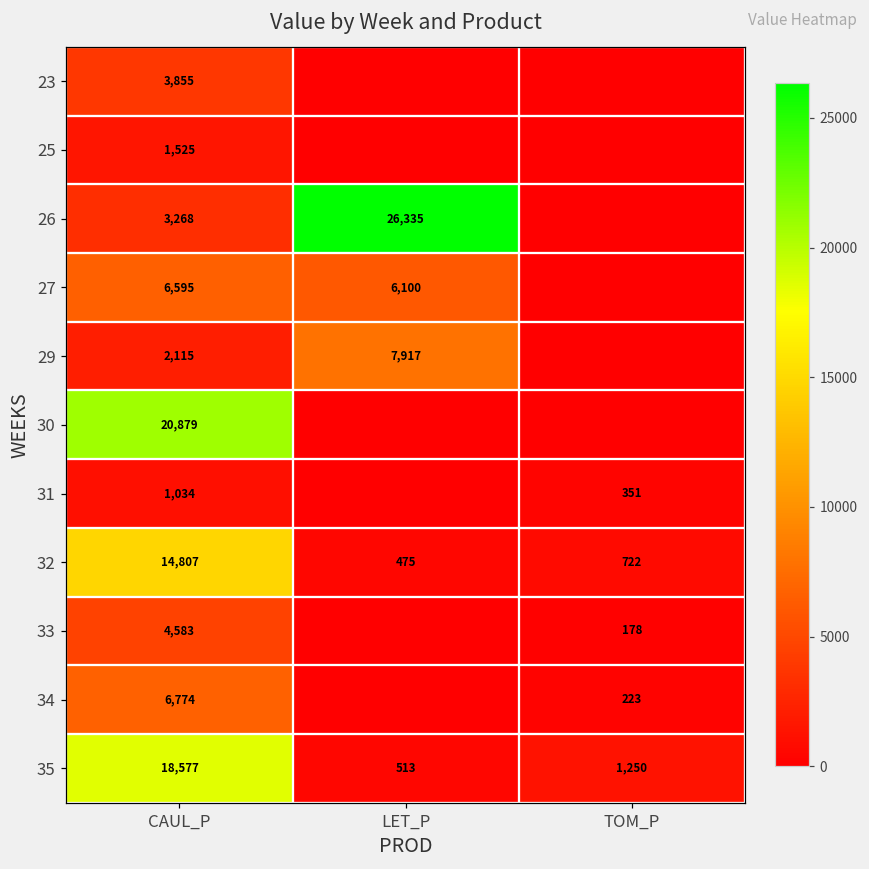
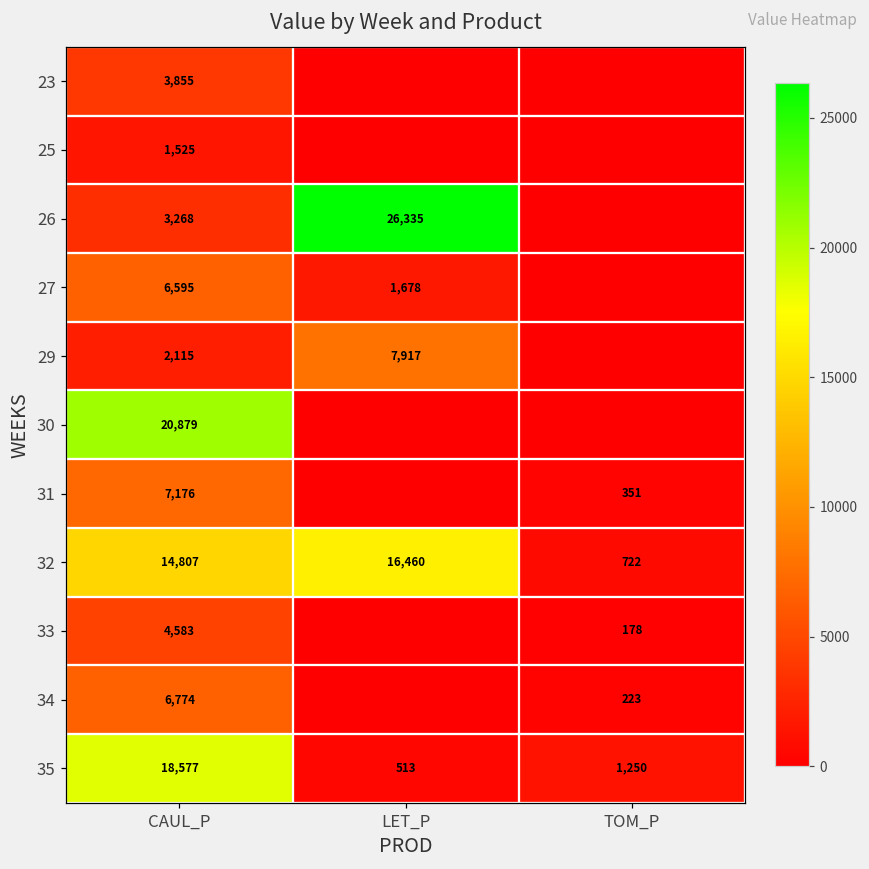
27, LET_P: 6,100 -> 1,678
31, CAUL_P: 1,034 -> 7,176
32, LET_P: 475 -> 16,460
